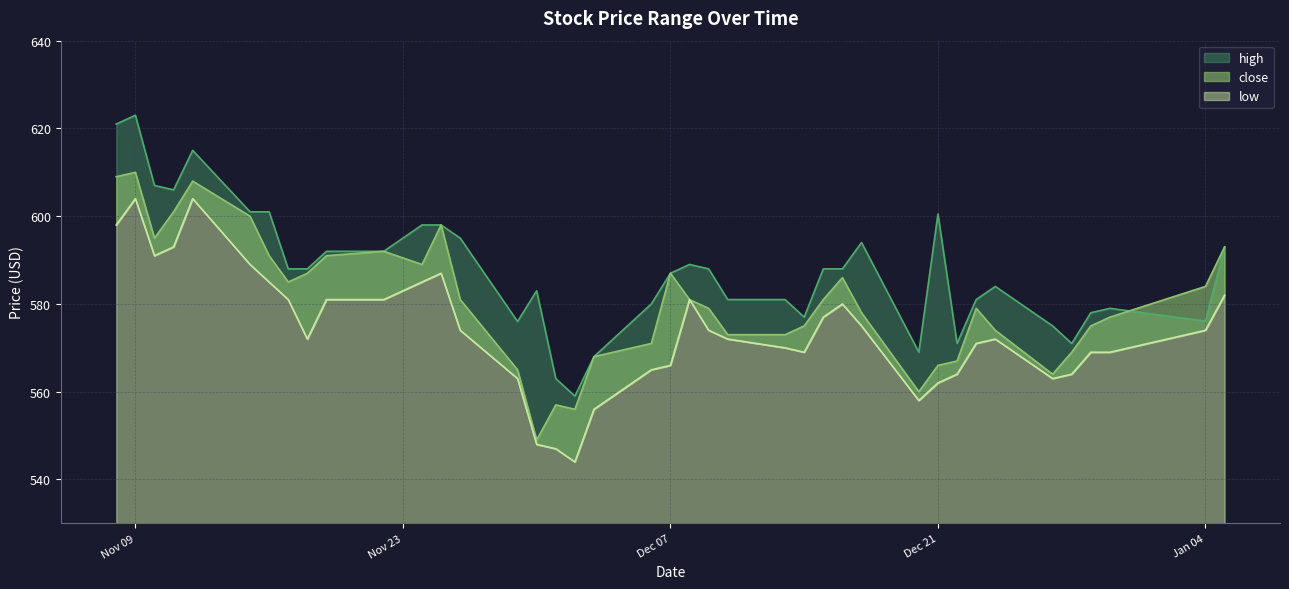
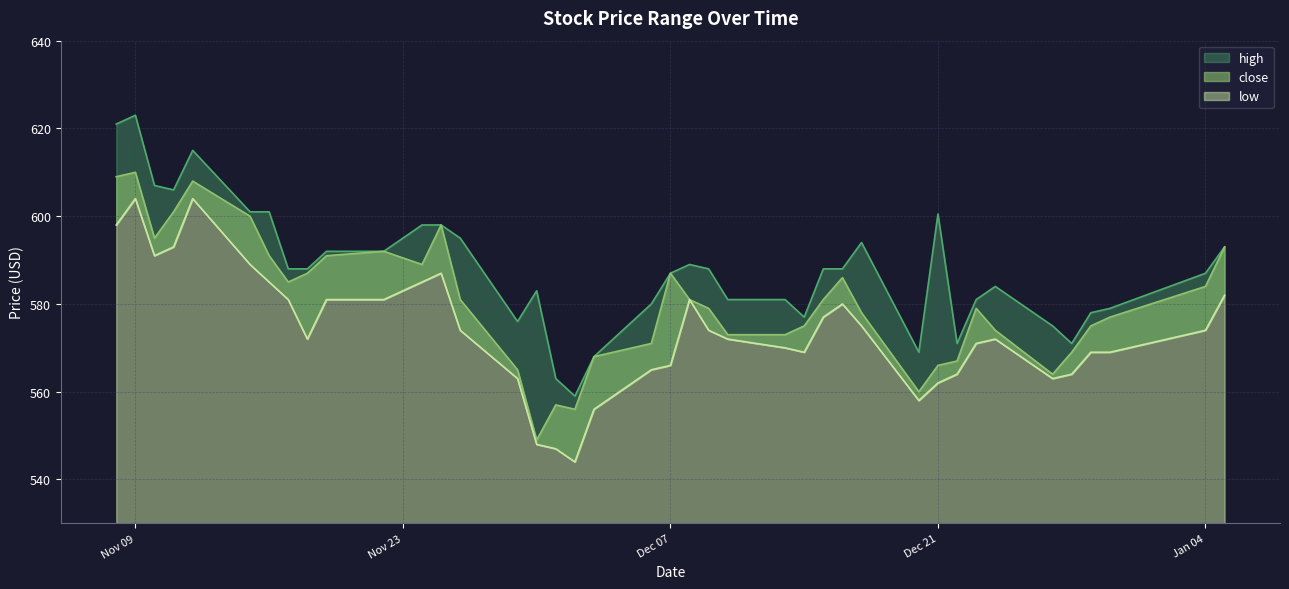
high, Jan 04: 576 -> 587
